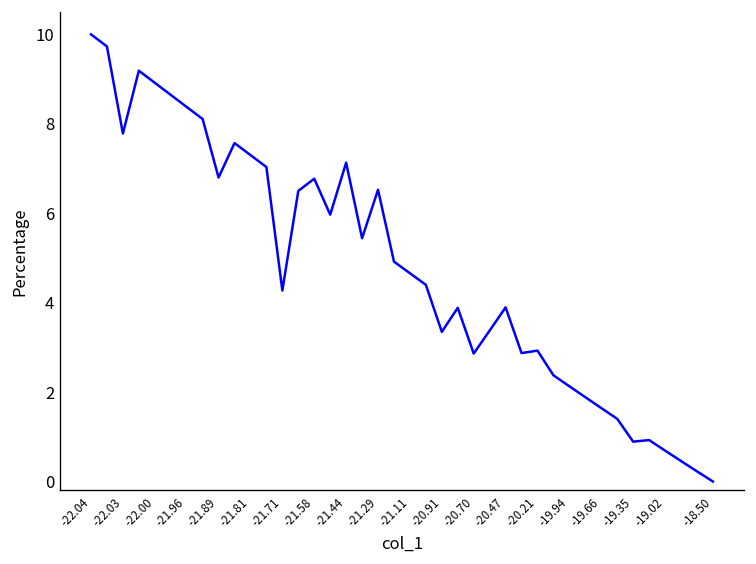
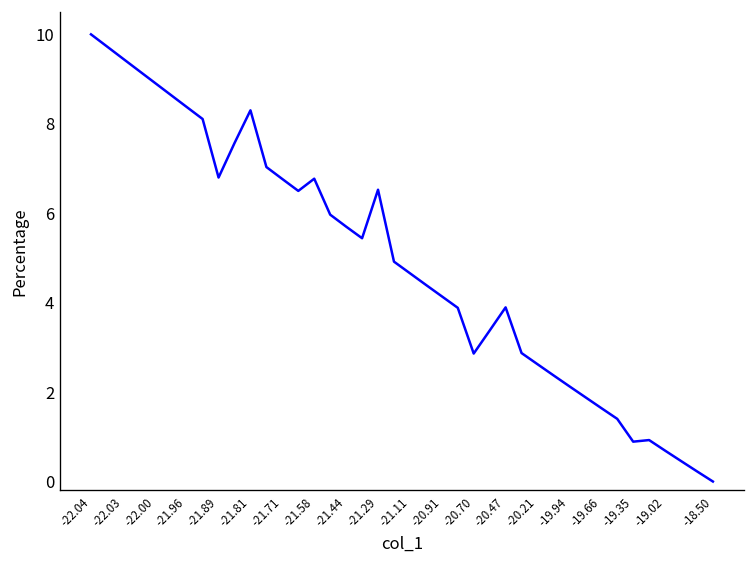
-22.03: 7.8 -> 9.5
-21.81: 7.3 -> 8.3
-21.71: 4.3 -> 6.8
-21.44: 7.1 -> 5.7
-20.91: 3.3 -> 4.1
-20.21: 2.9 -> 2.6
